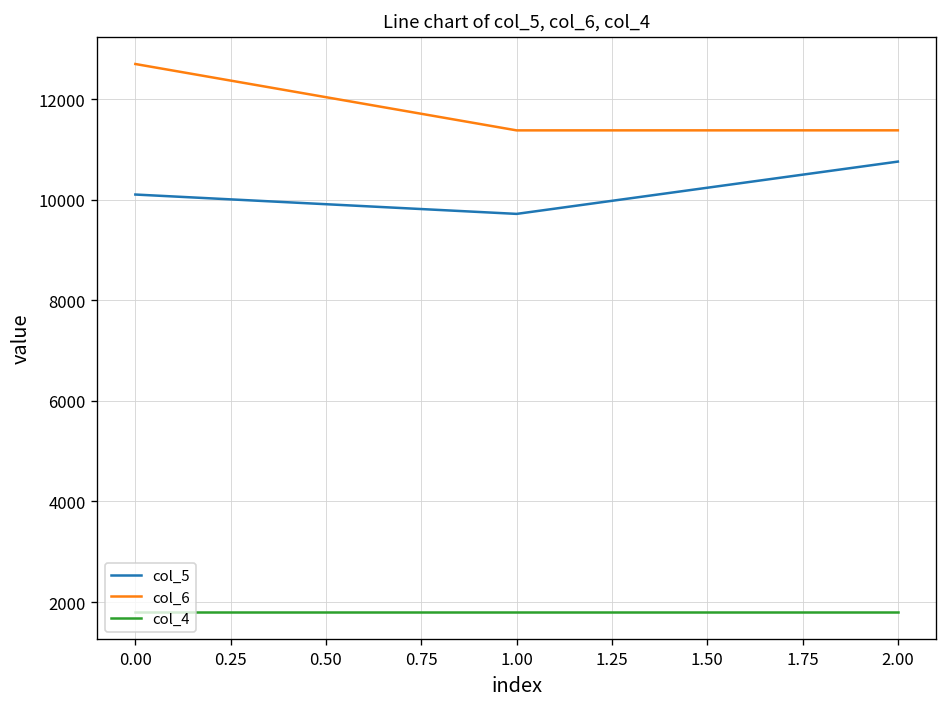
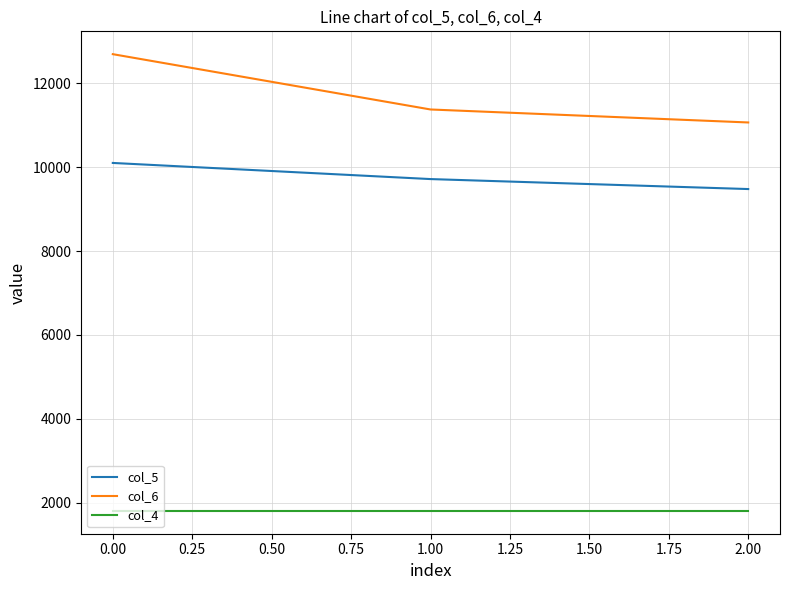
col_5, 2.00: 10800 -> 9500
col_6, 2.00: 11400 -> 11100
